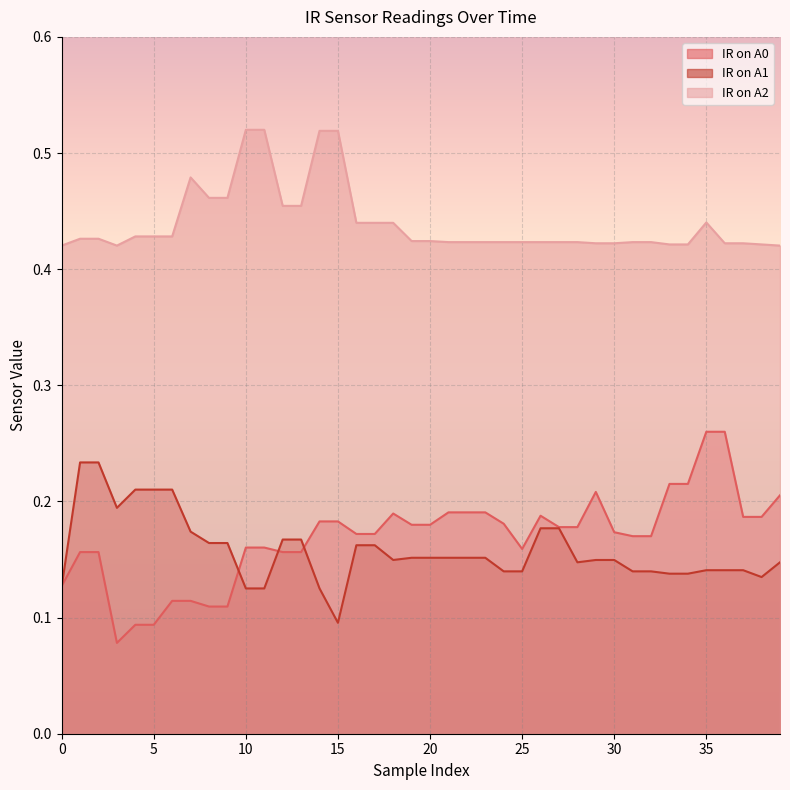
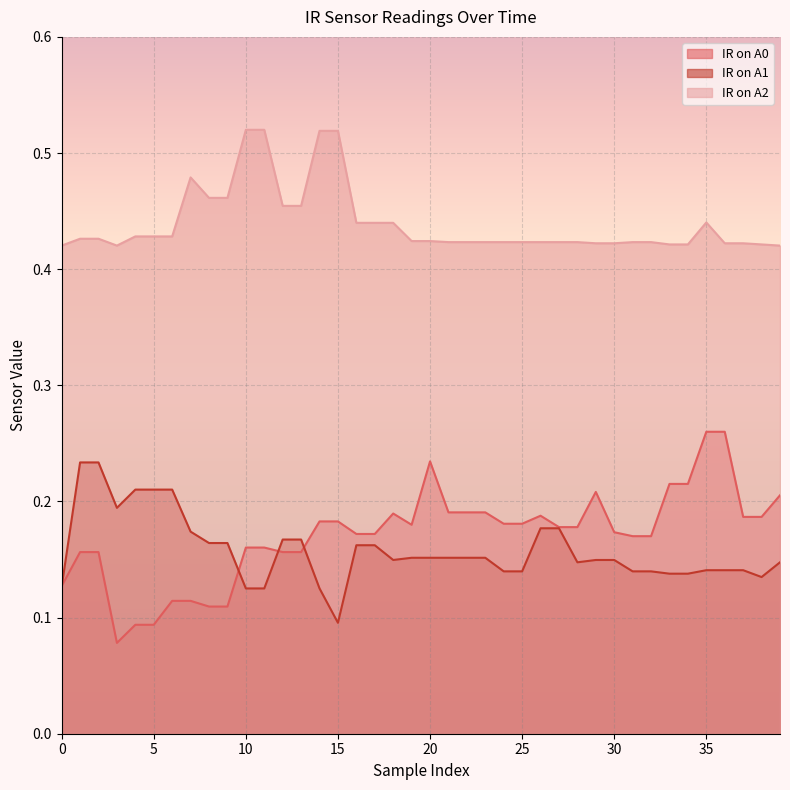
IR on A0, 20: 0.180 -> 0.235
IR on A0, 25: 0.159 -> 0.181
